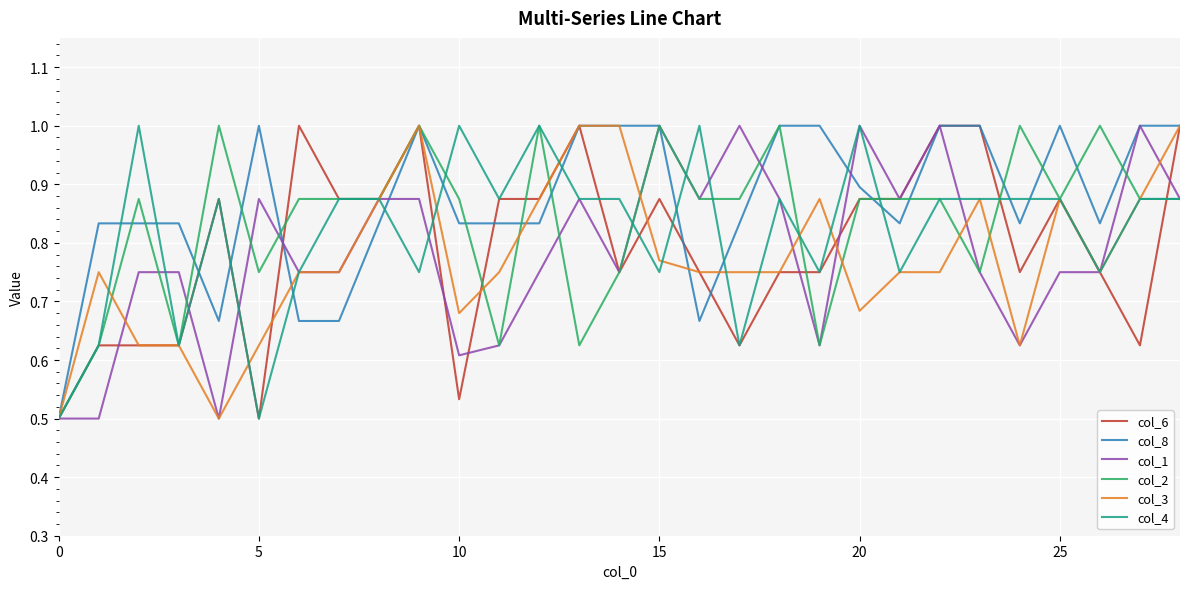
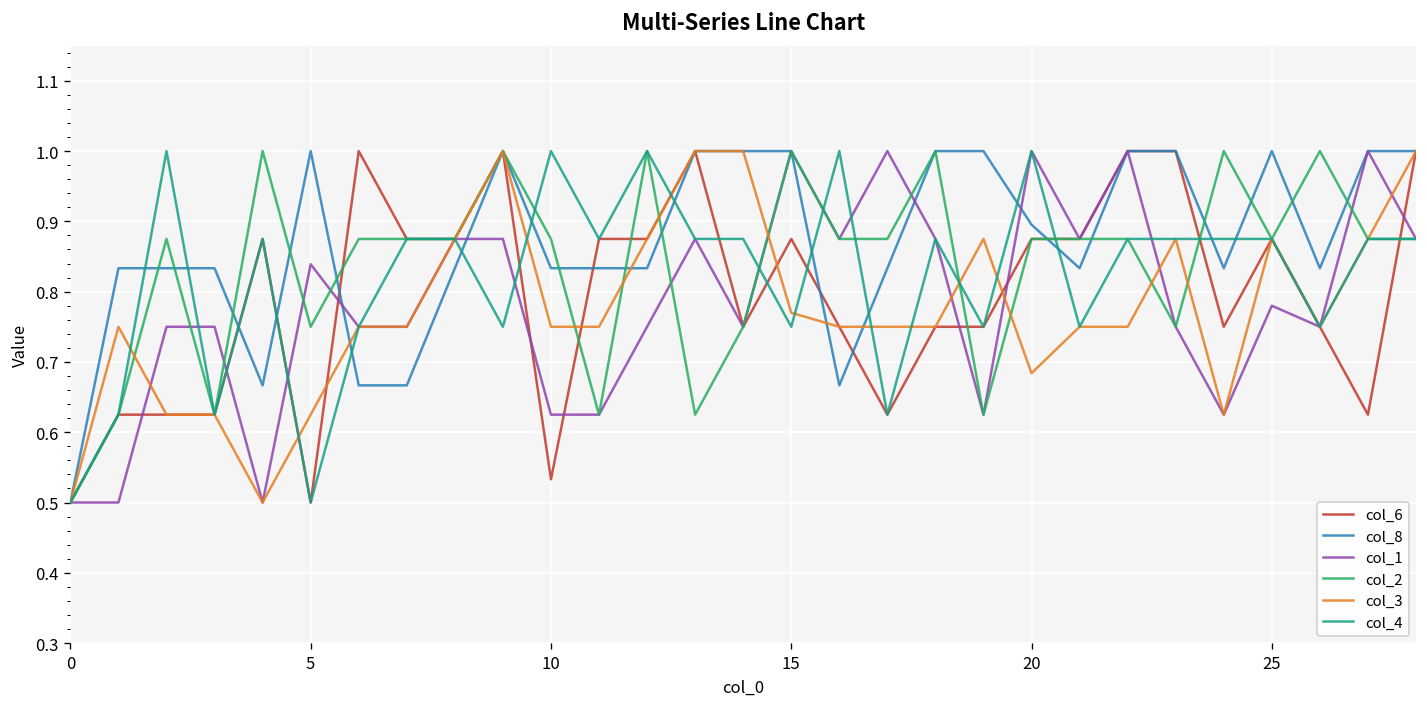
col_1, 5: 0.88 -> 0.84
col_1, 10: 0.61 -> 0.63
col_3, 10: 0.68 -> 0.75
col_1, 25: 0.75 -> 0.78
